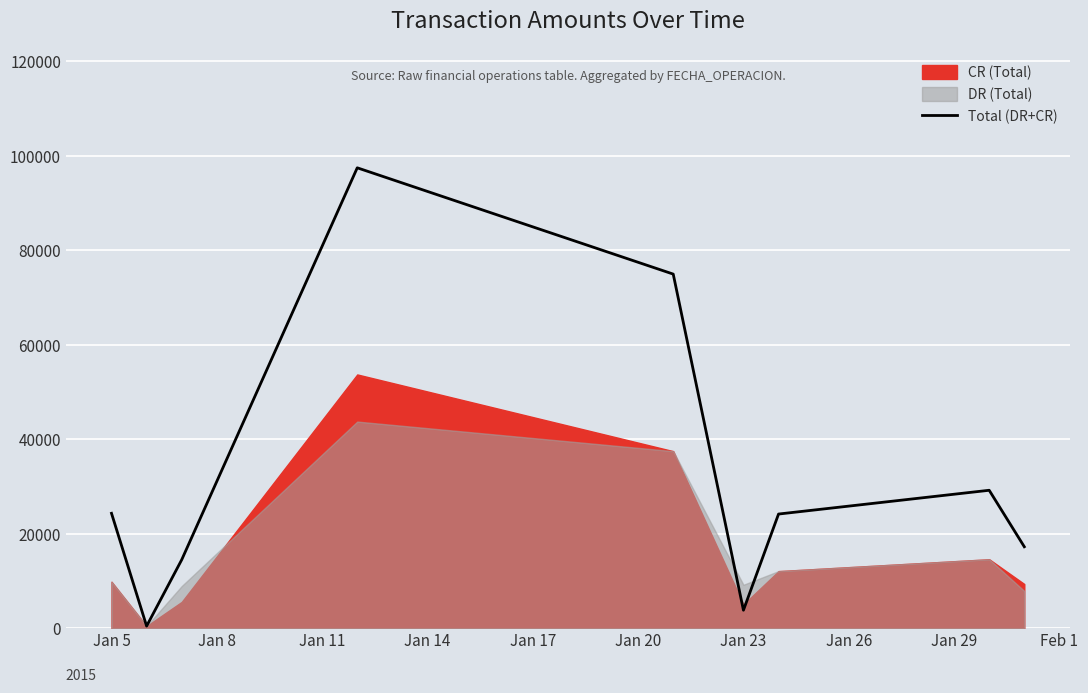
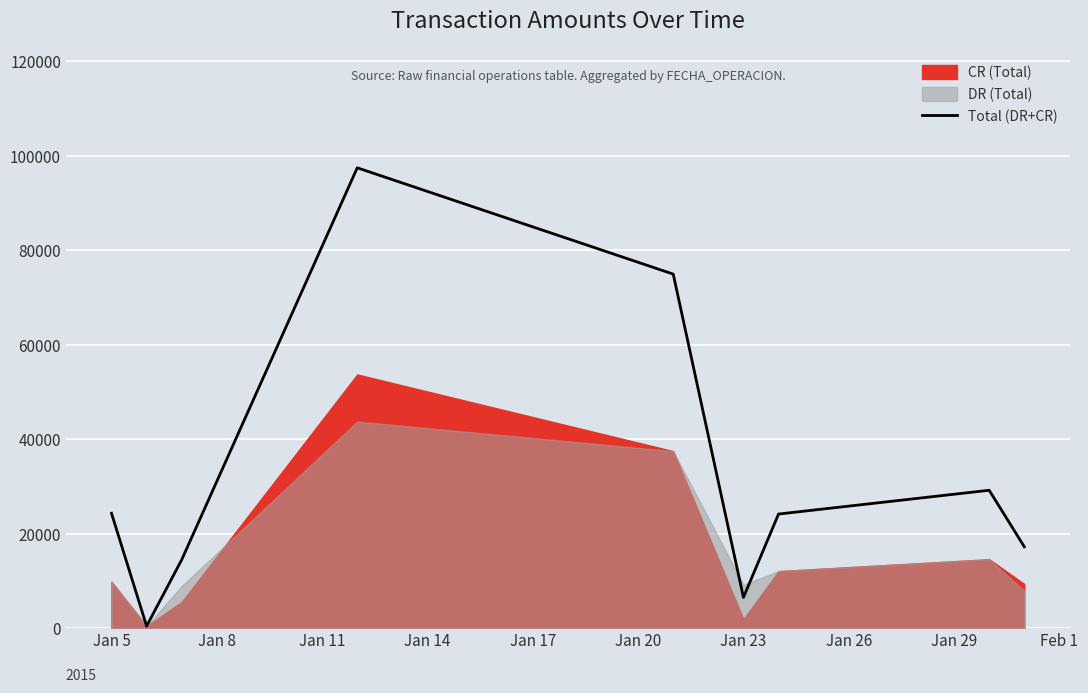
Total (DR+CR), Jan 23: 4000 -> 7000
CR (Total), Jan 23: 5000 -> 2000
